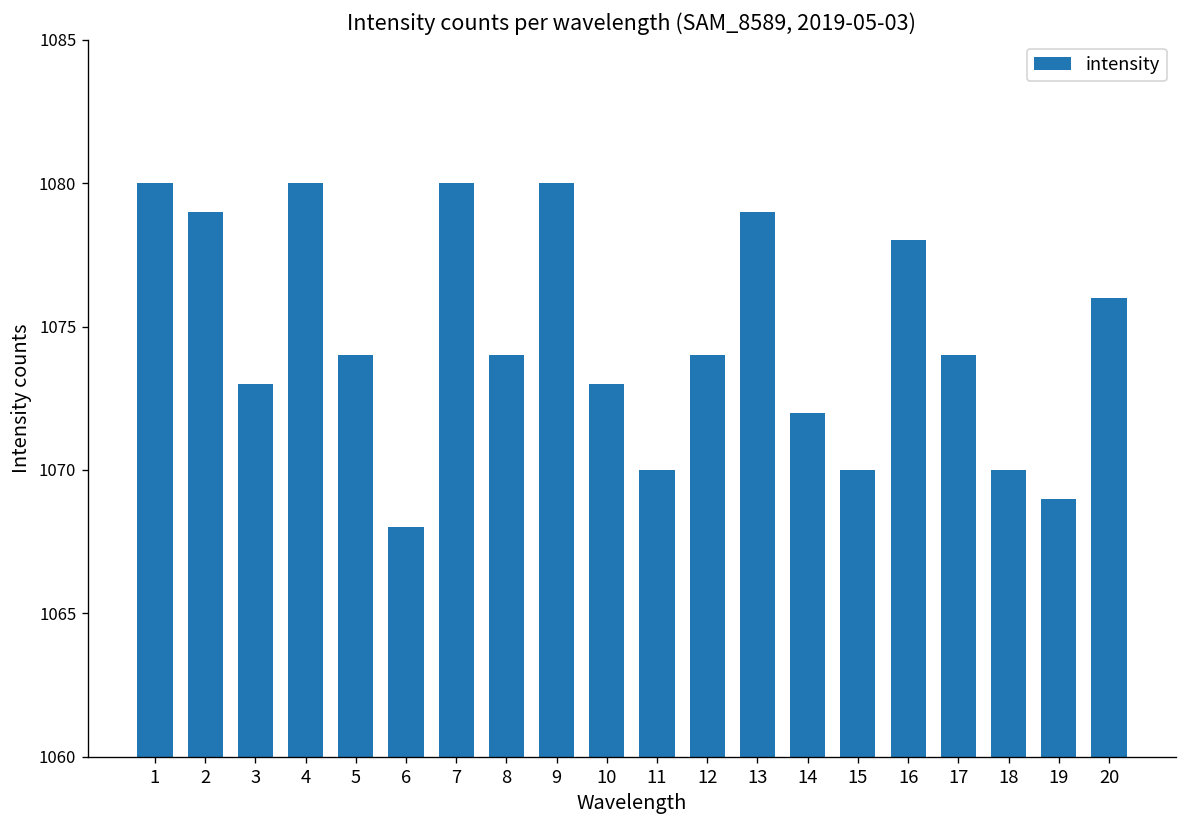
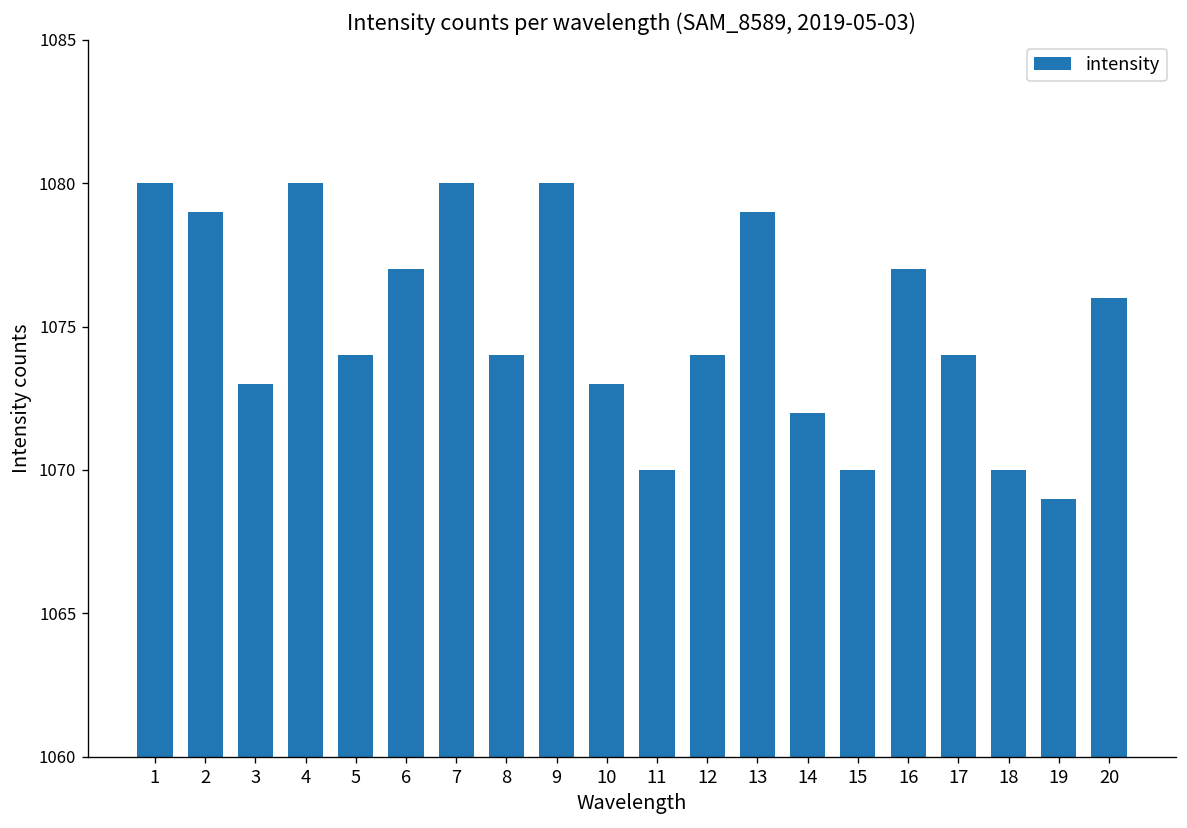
6: 1068 -> 1077
16: 1078 -> 1077
